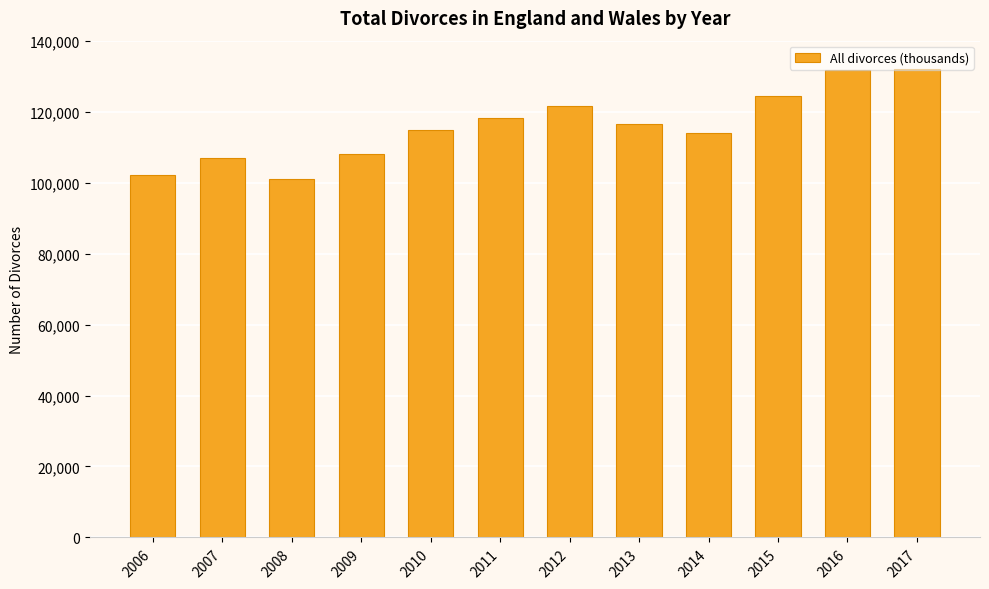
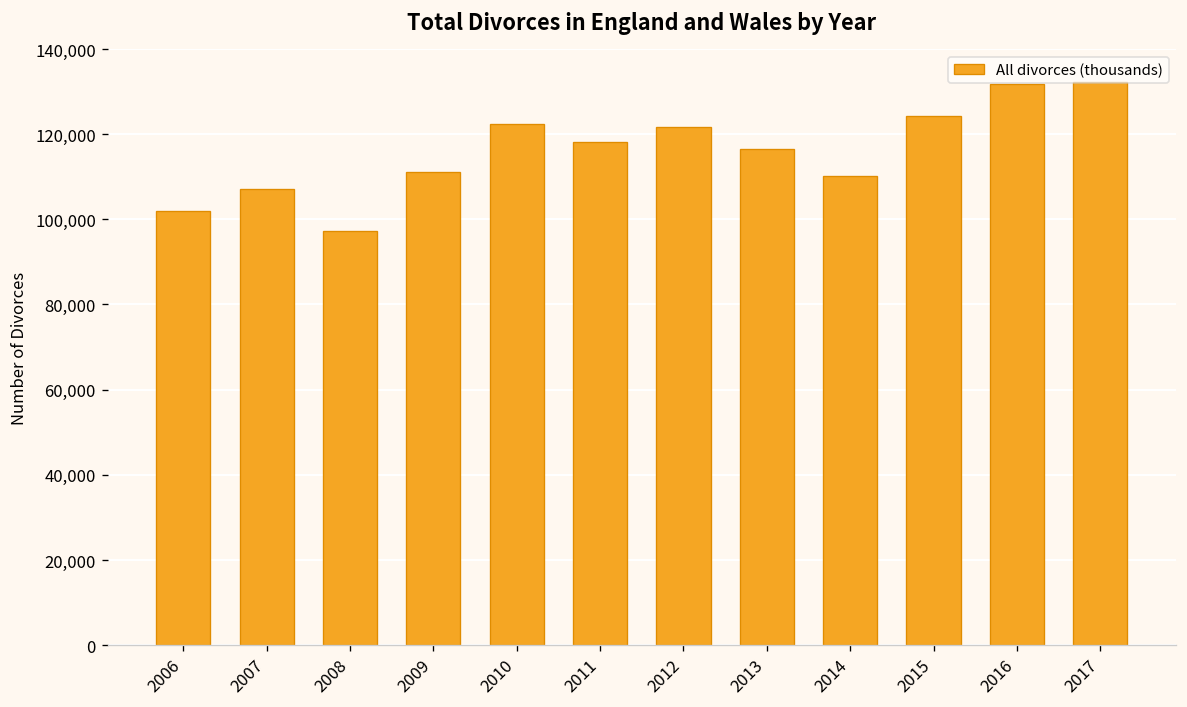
2008: 101,000 -> 97,000
2009: 108,000 -> 111,000
2010: 115,000 -> 122,000
2014: 114,000 -> 110,000
